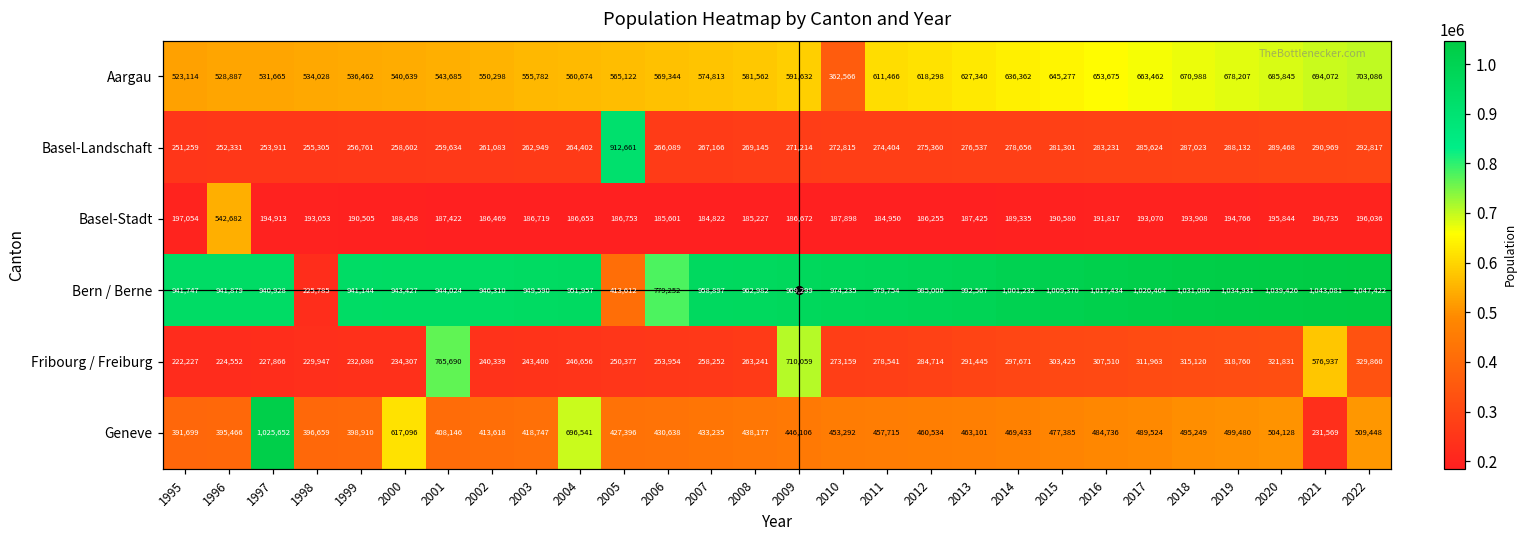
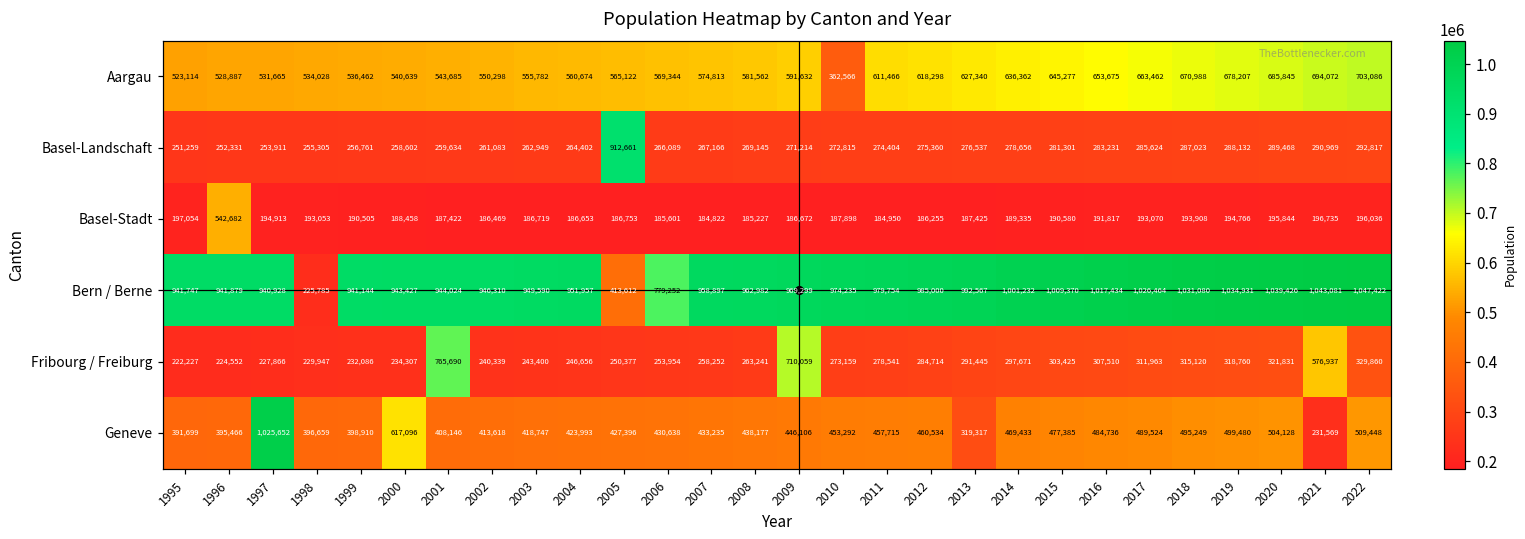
Geneve, 2004: 696,541 -> 423,993
Geneve, 2013: 463,101 -> 319,317
